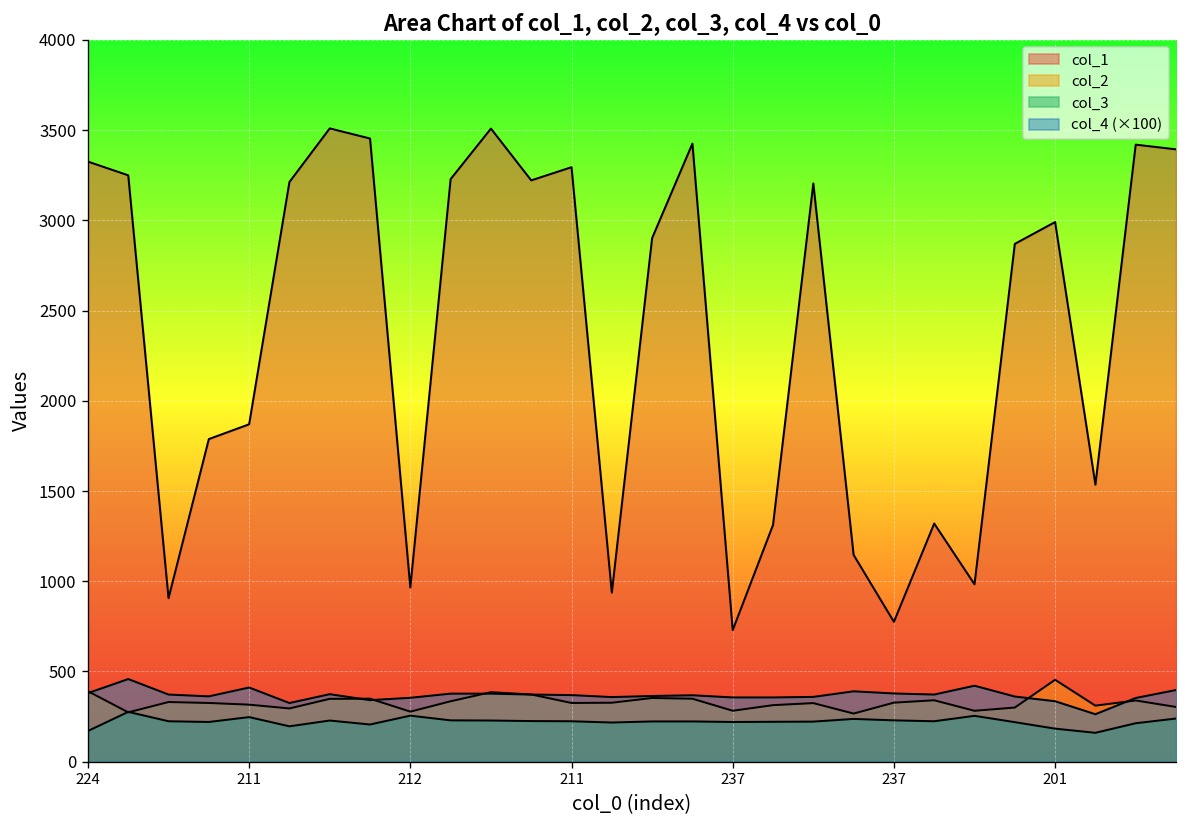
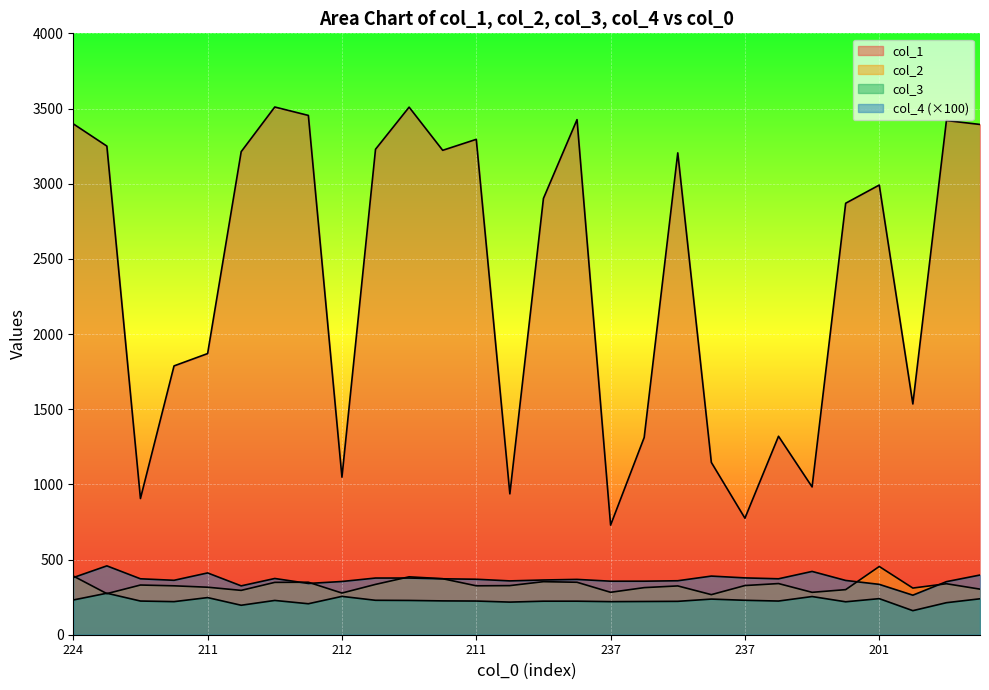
col_1, 224: 3330 -> 3400
col_3, 224: 170 -> 230
col_1, 212: 970 -> 1050
col_3, 201: 180 -> 240
